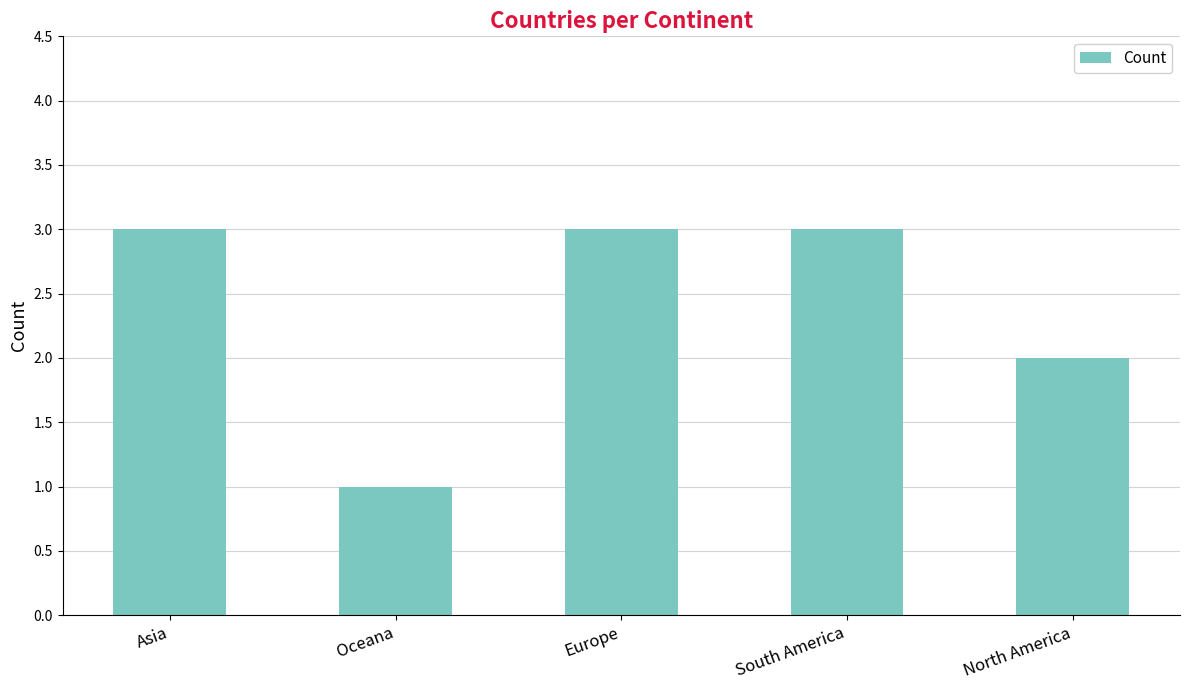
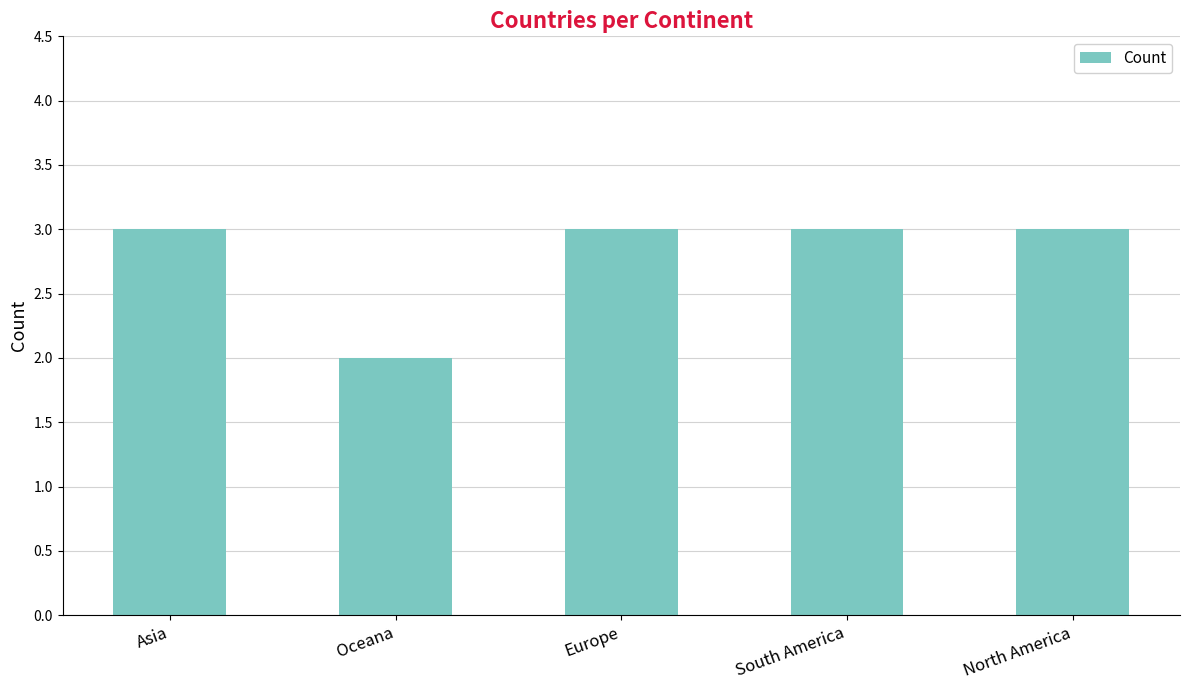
Oceana: 1 -> 2
North America: 2 -> 3
